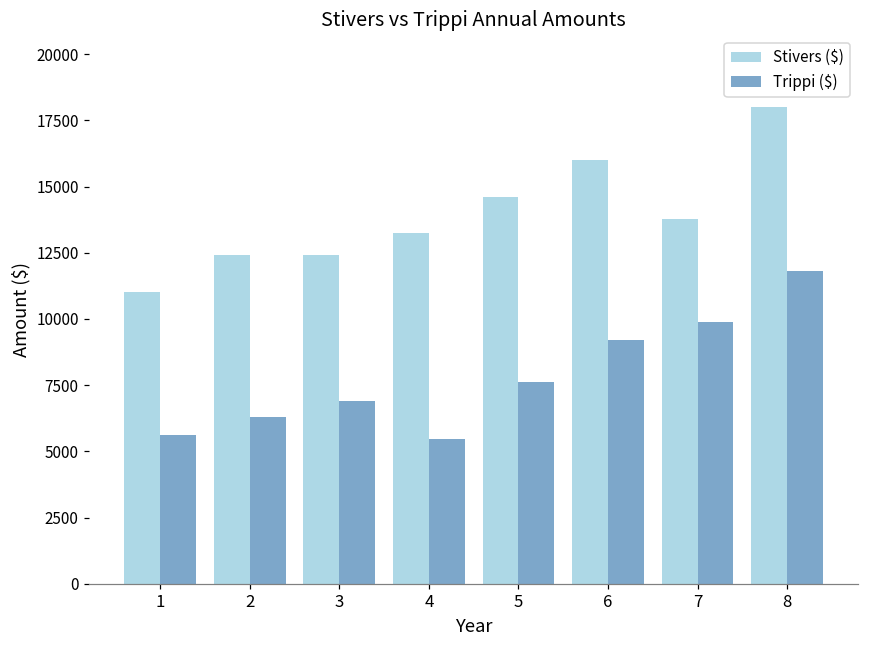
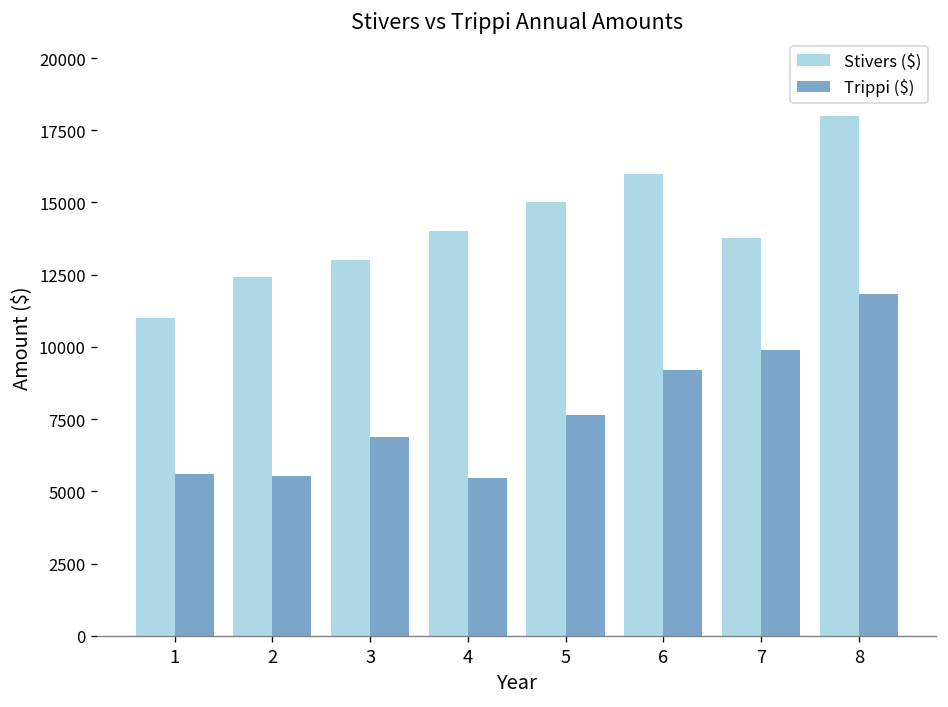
Trippi ($), 2: 6300 -> 5500
Stivers ($), 3: 12400 -> 13000
Stivers ($), 4: 13200 -> 14000
Stivers ($), 5: 14600 -> 15000
